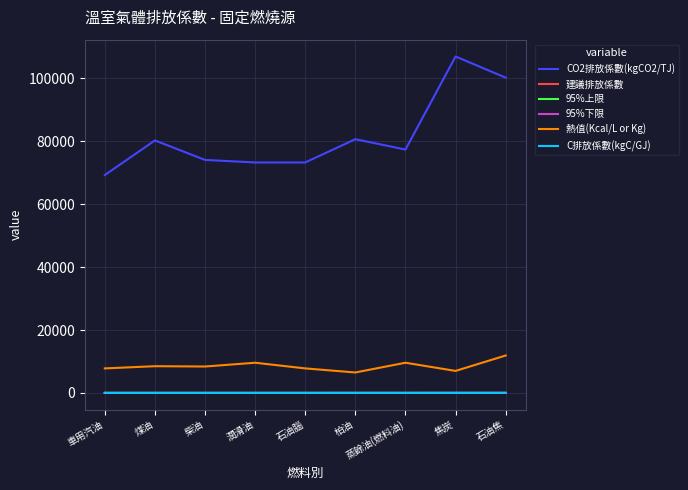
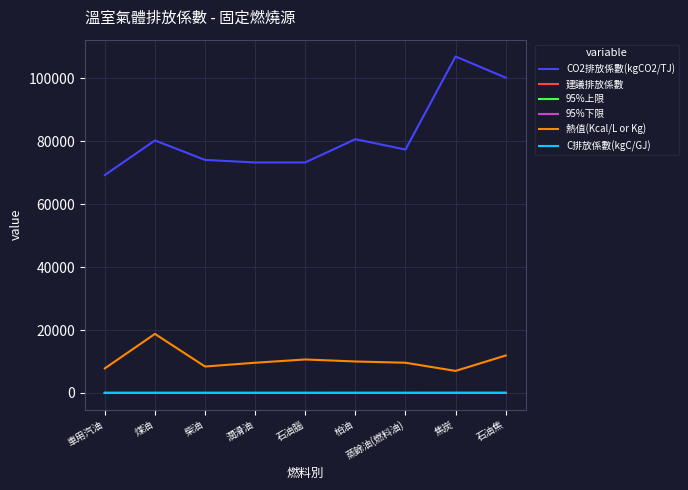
熱值(Kcal/L or Kg), 煤油: 9000 -> 19000
熱值(Kcal/L or Kg), 石油腦: 8000 -> 11000
熱值(Kcal/L or Kg), 柏油: 7000 -> 10000
